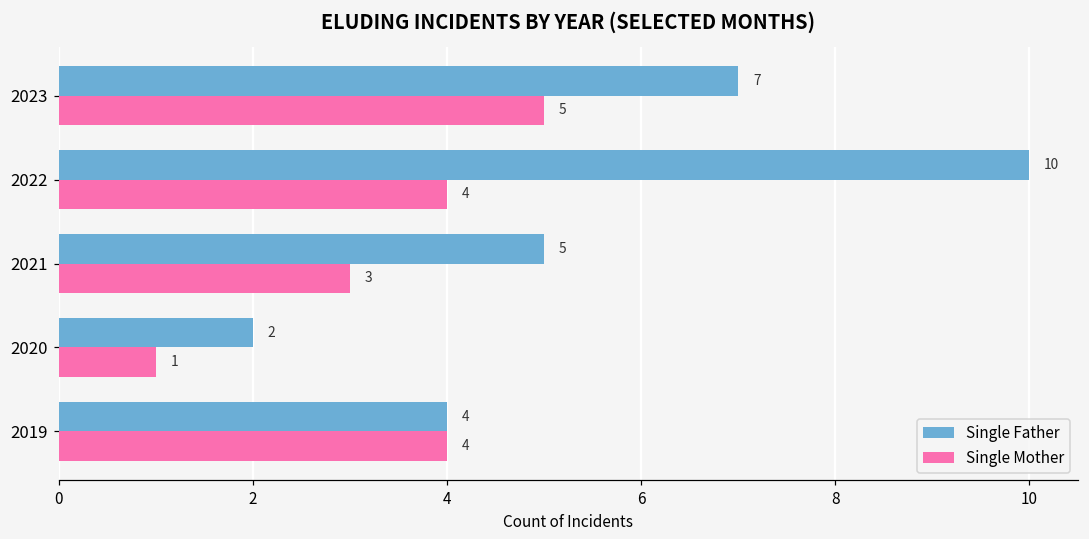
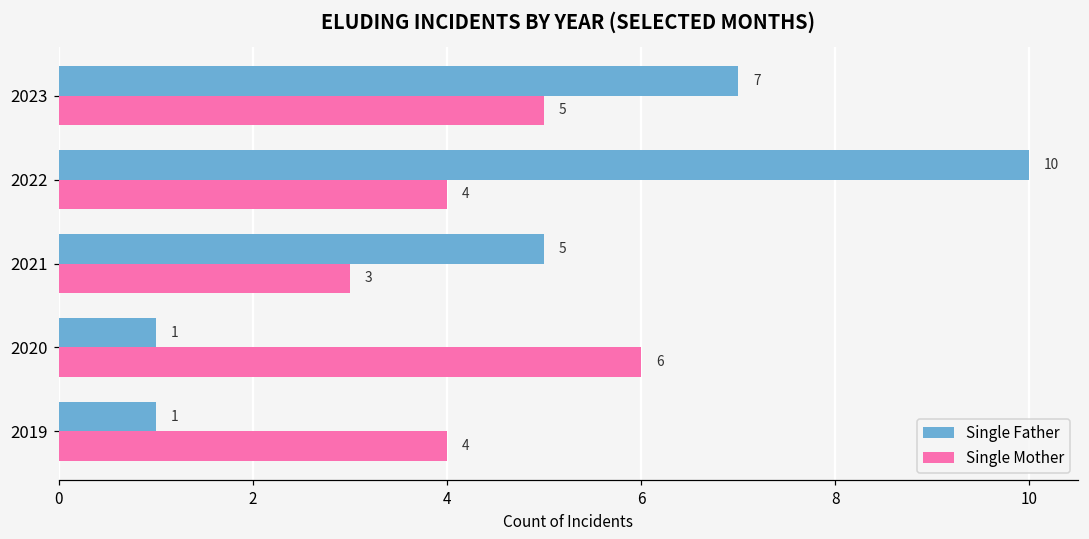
Single Father, 2020: 2 -> 1
Single Mother, 2020: 1 -> 6
Single Father, 2019: 4 -> 1
